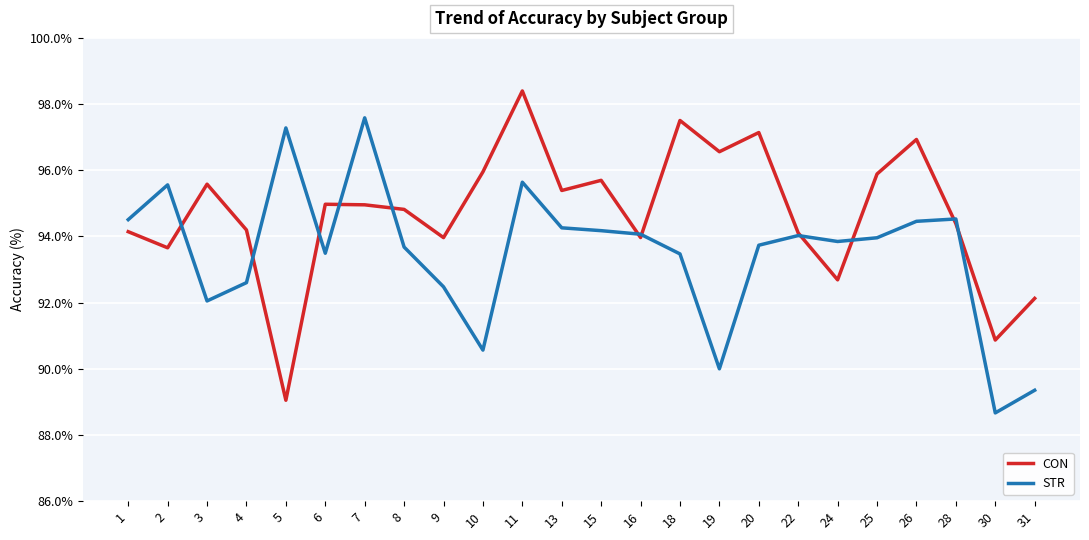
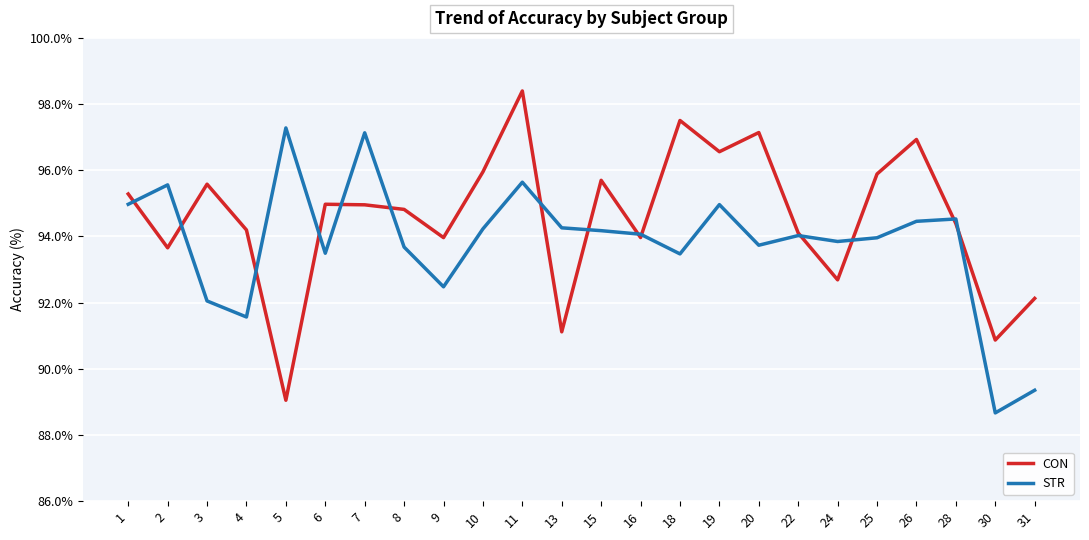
CON, 1: 94.1% -> 95.3%
STR, 1: 94.5% -> 95.0%
STR, 4: 92.6% -> 91.6%
STR, 7: 97.6% -> 97.1%
STR, 10: 90.6% -> 94.2%
CON, 13: 95.4% -> 91.1%
STR, 19: 90.0% -> 95.0%
